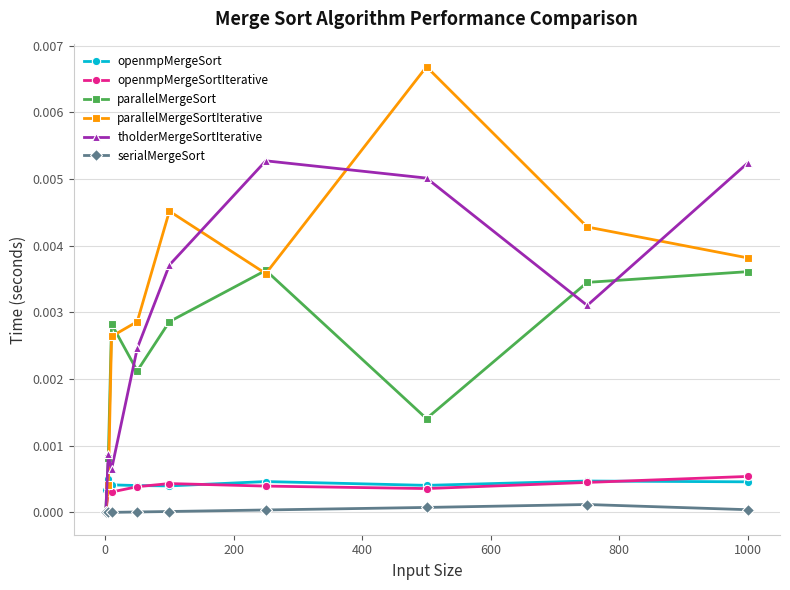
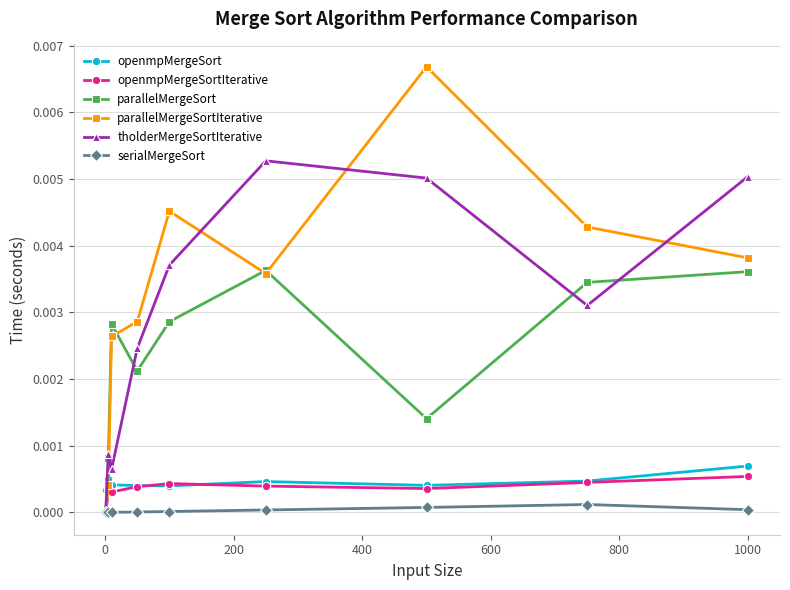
openmpMergeSort, 1000: 0.0005 -> 0.0007
tholderMergeSortIterative, 1000: 0.0052 -> 0.0050
